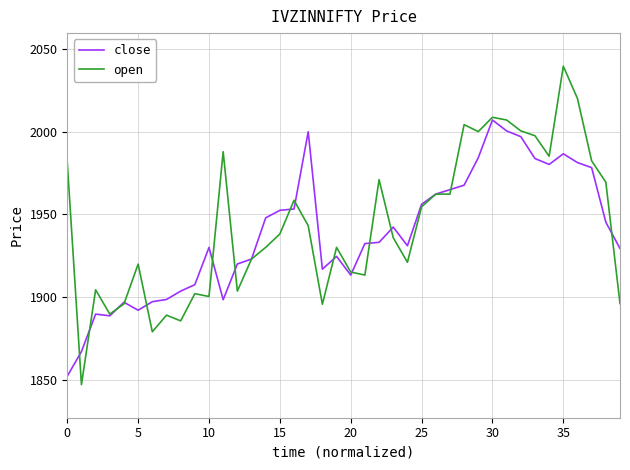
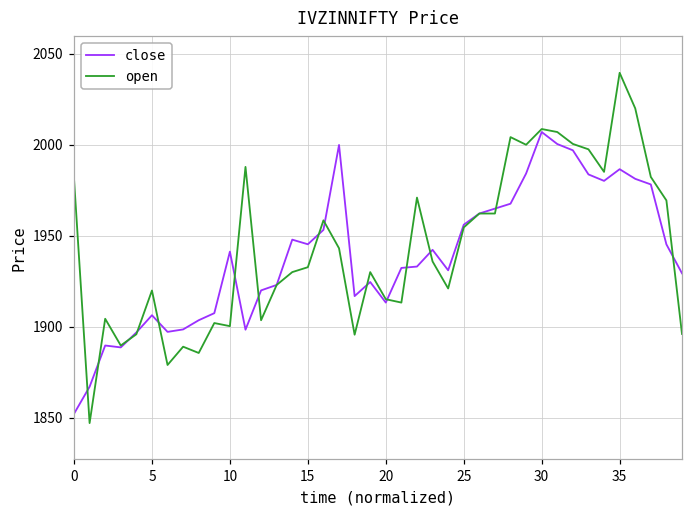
close, 5: 1892 -> 1906
close, 10: 1930 -> 1941
close, 15: 1952 -> 1945
open, 15: 1938 -> 1933
